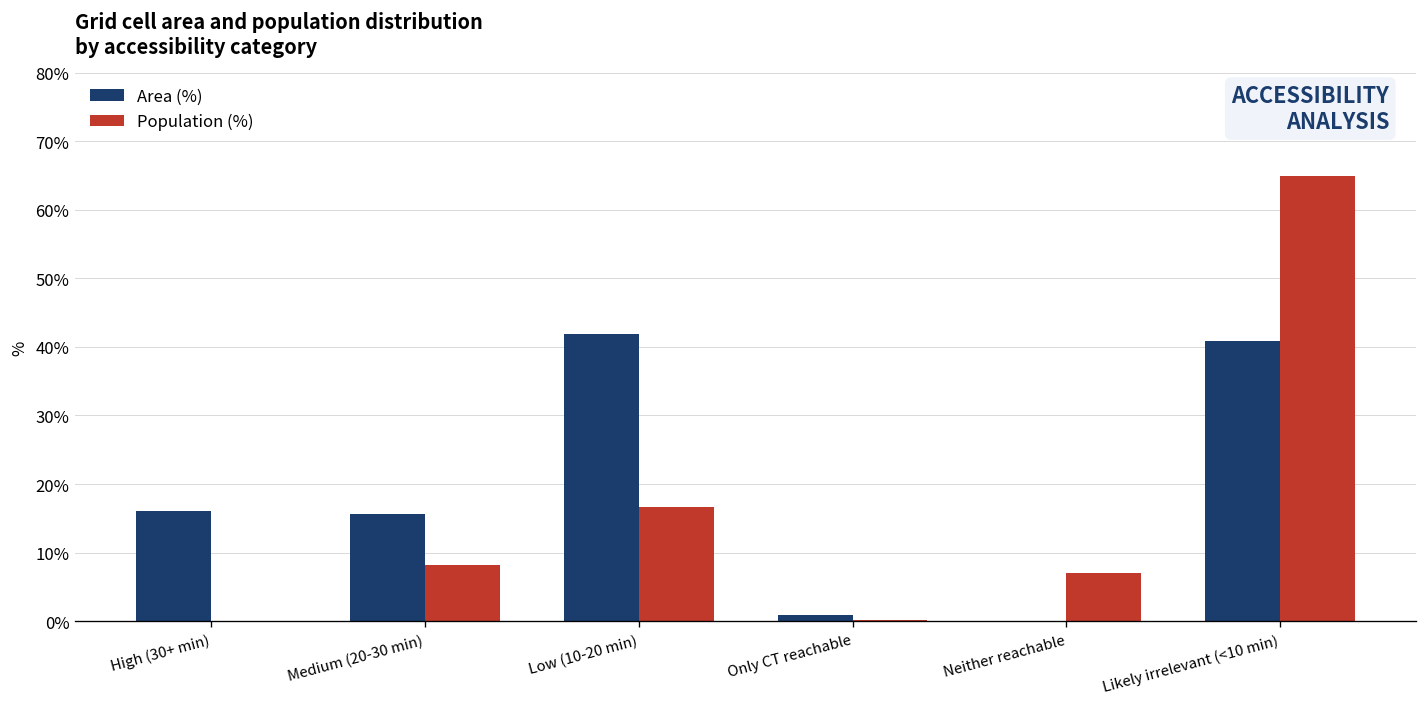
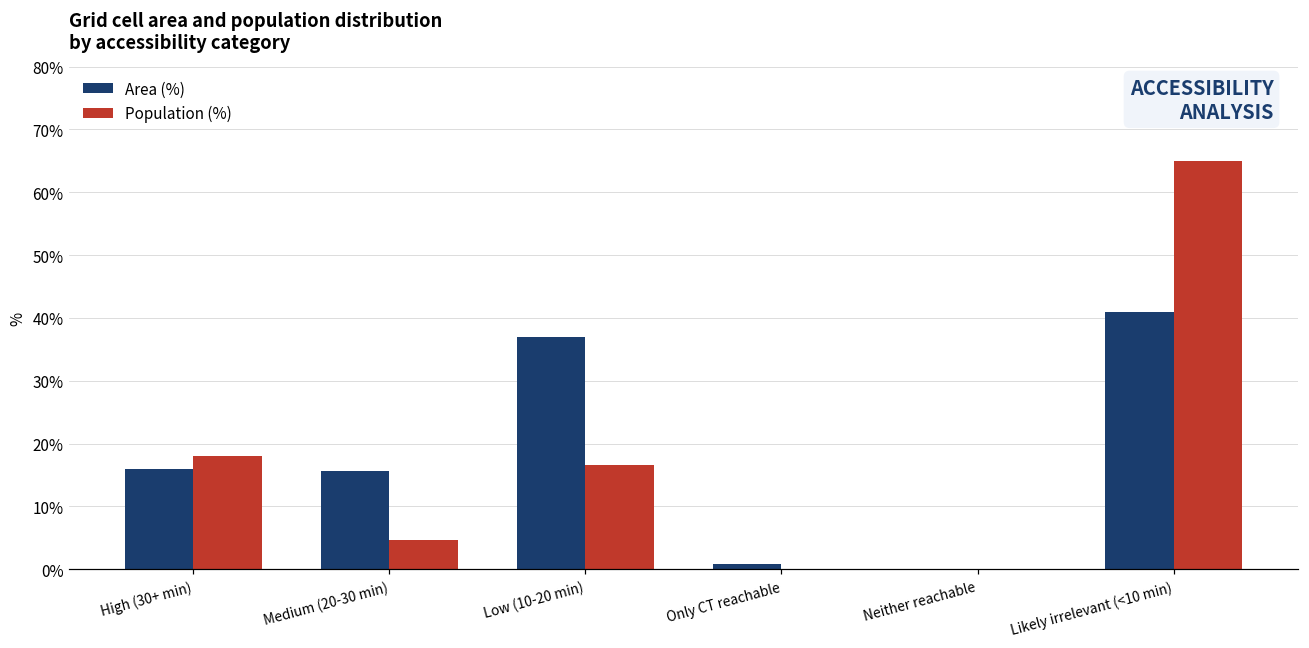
Population (%), High (30+ min): 0% -> 18%
Population (%), Medium (20-30 min): 8% -> 5%
Area (%), Low (10-20 min): 42% -> 37%
Population (%), Neither reachable: 7% -> 0%
